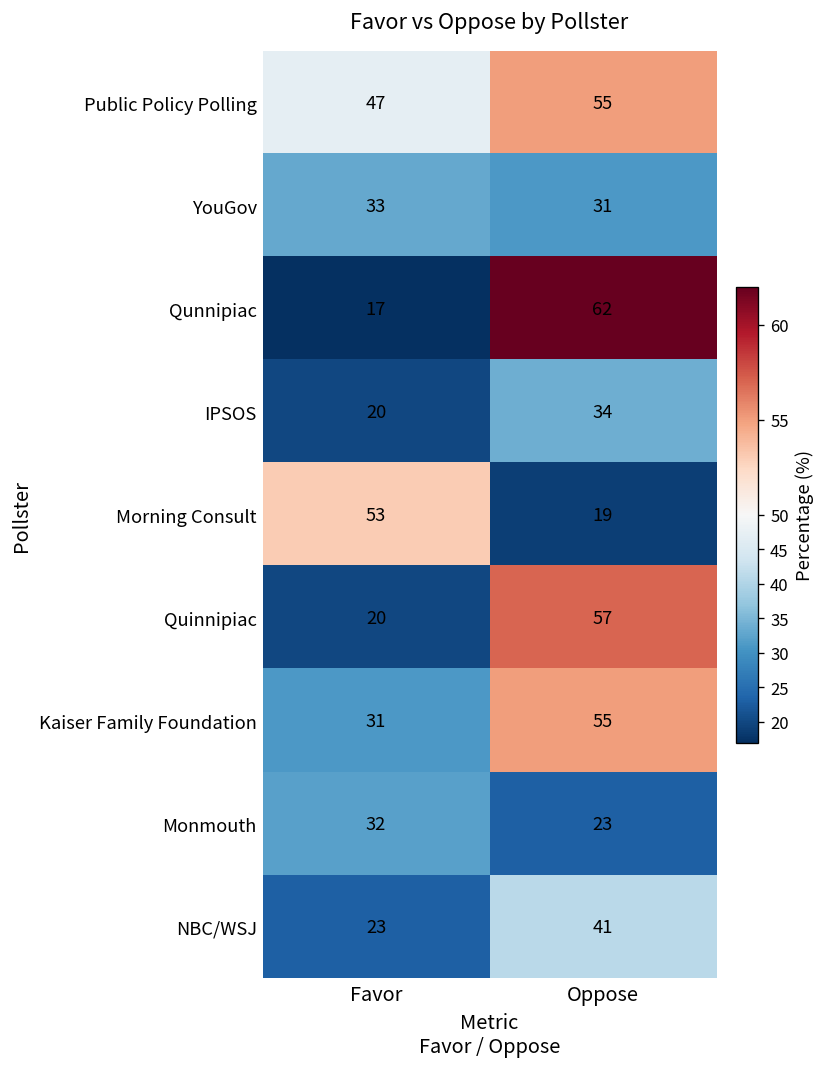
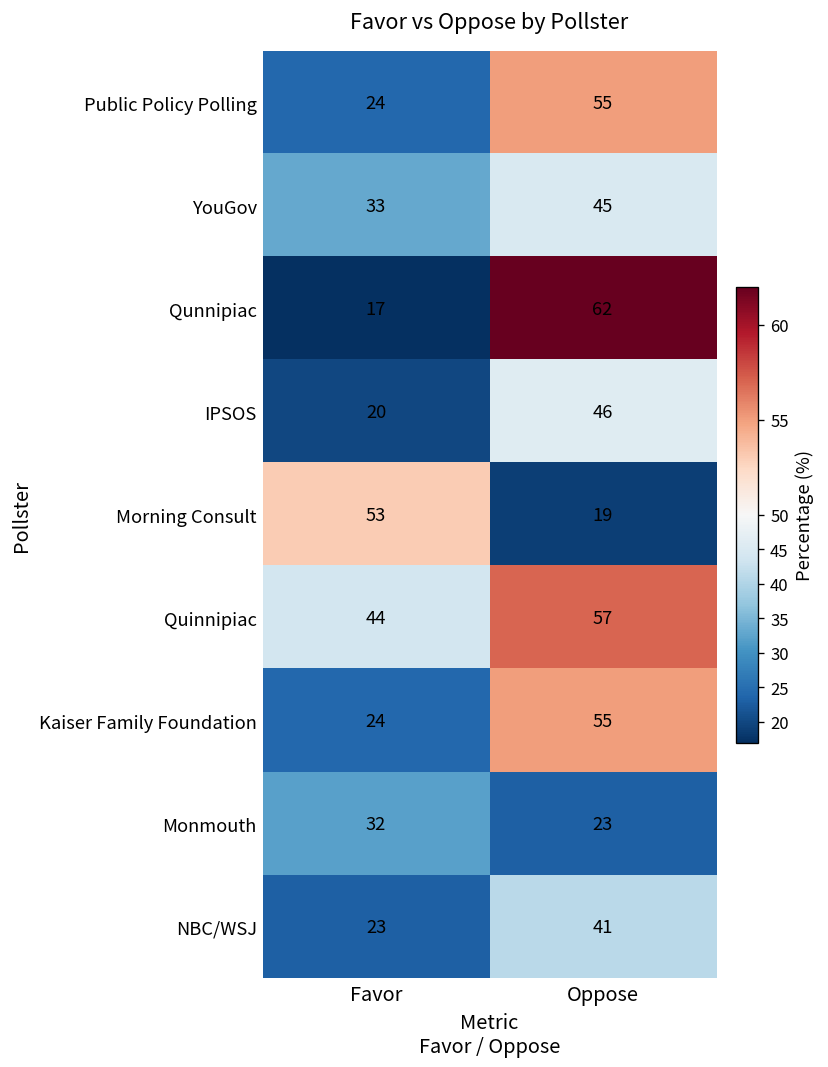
Public Policy Polling, Favor: 47 -> 24
YouGov, Oppose: 31 -> 45
IPSOS, Oppose: 34 -> 46
Quinnipiac, Favor: 20 -> 44
Kaiser Family Foundation, Favor: 31 -> 24
